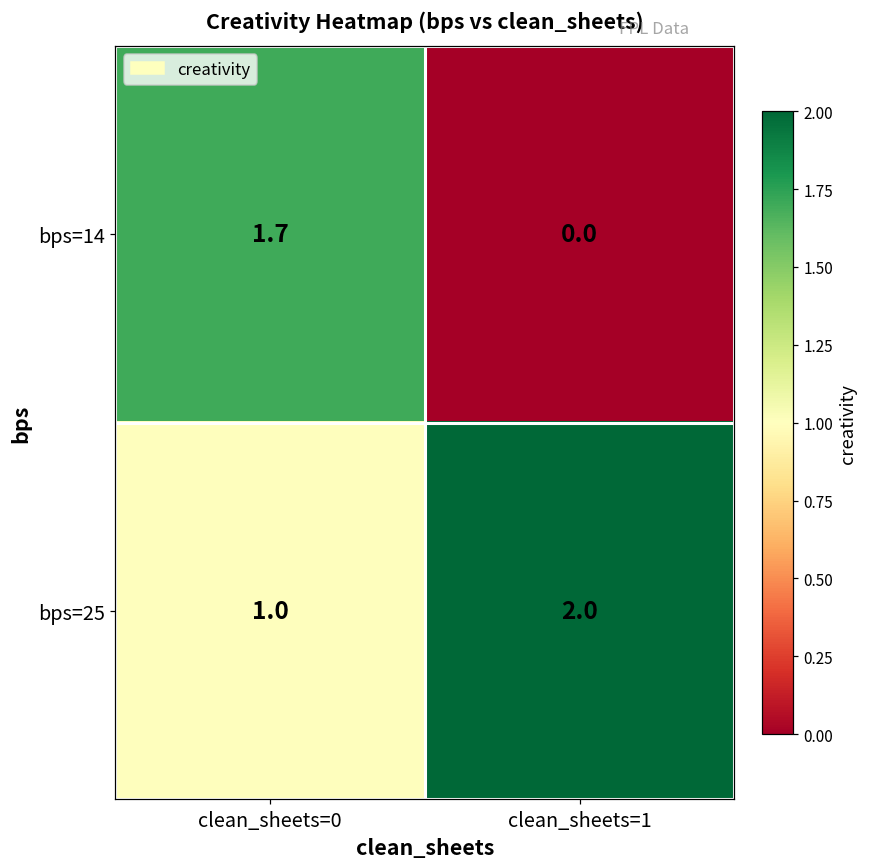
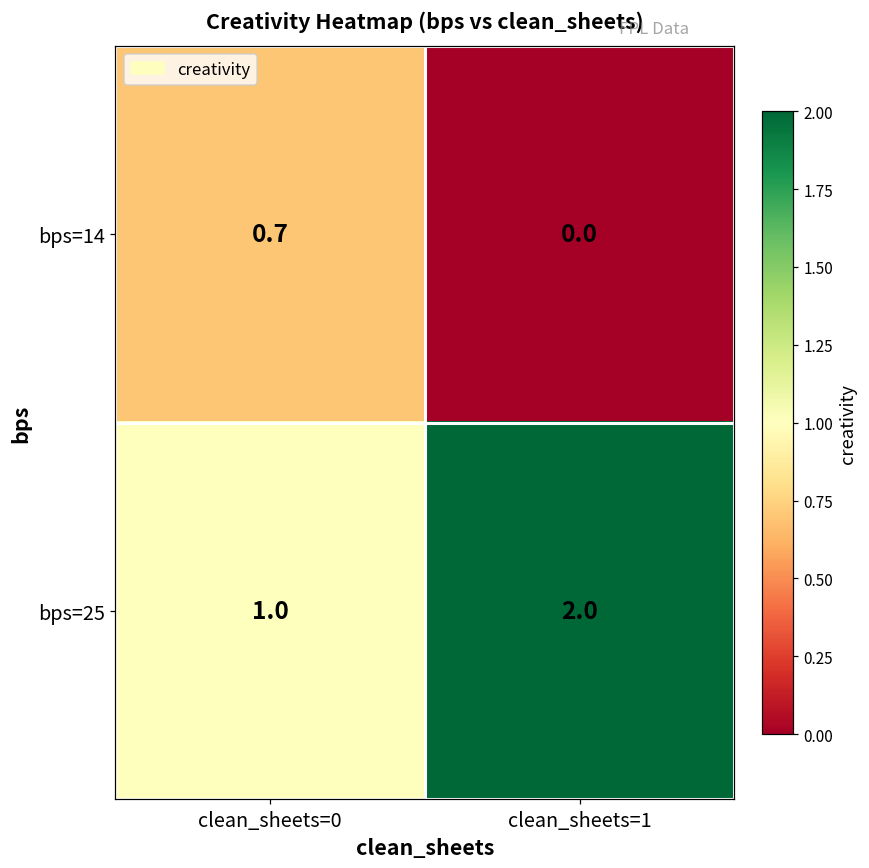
bps=14, clean_sheets=0: 1.7 -> 0.7
